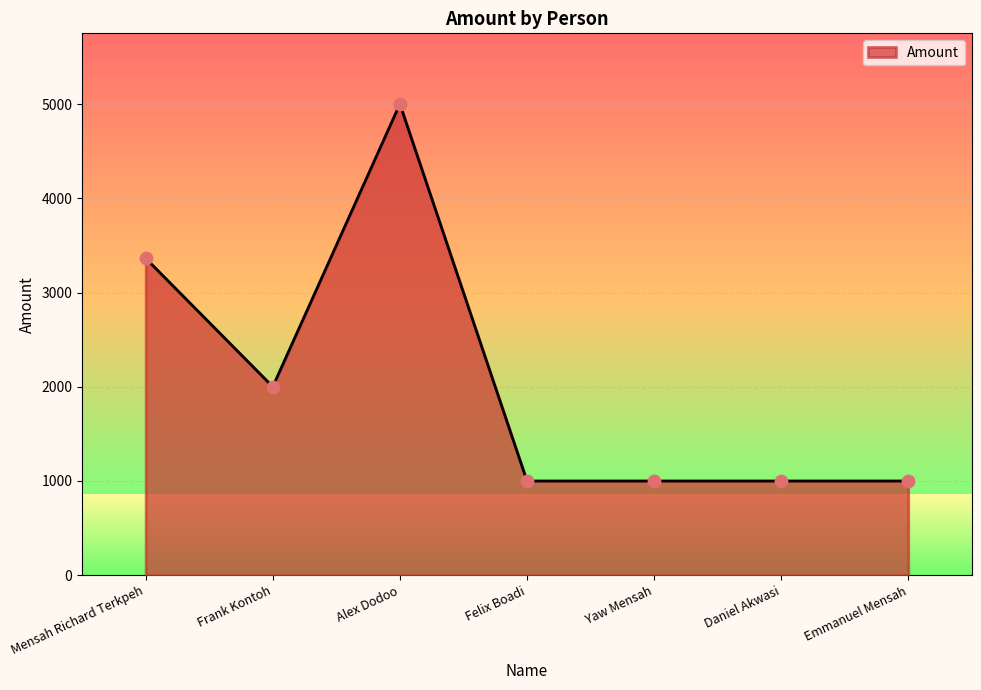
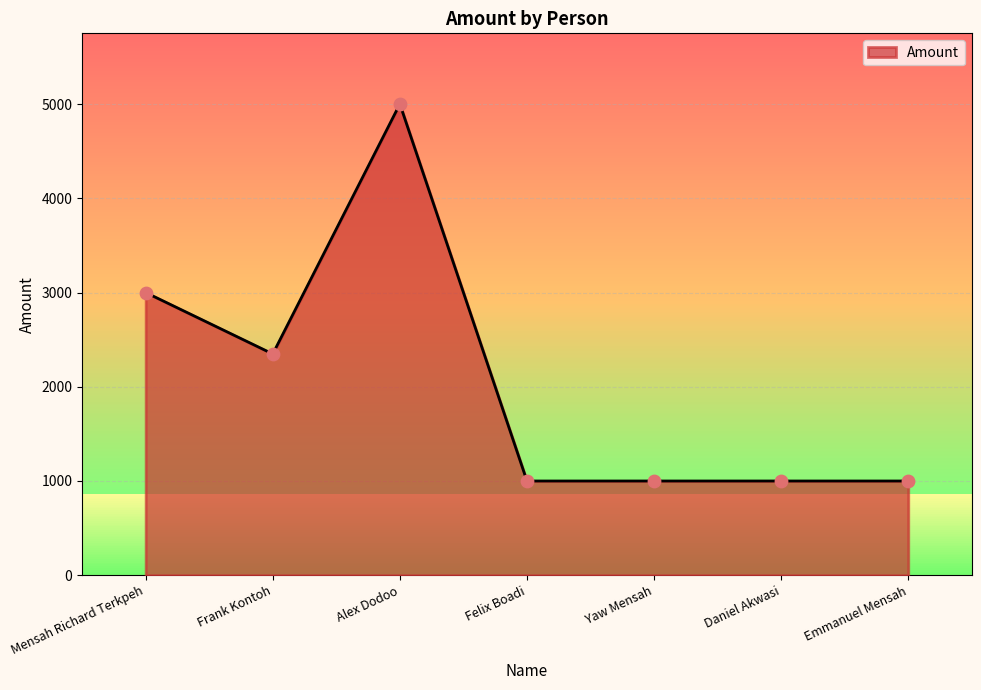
Mensah Richard Terkpeh: 3400 -> 3000
Frank Kontoh: 2000 -> 2300
